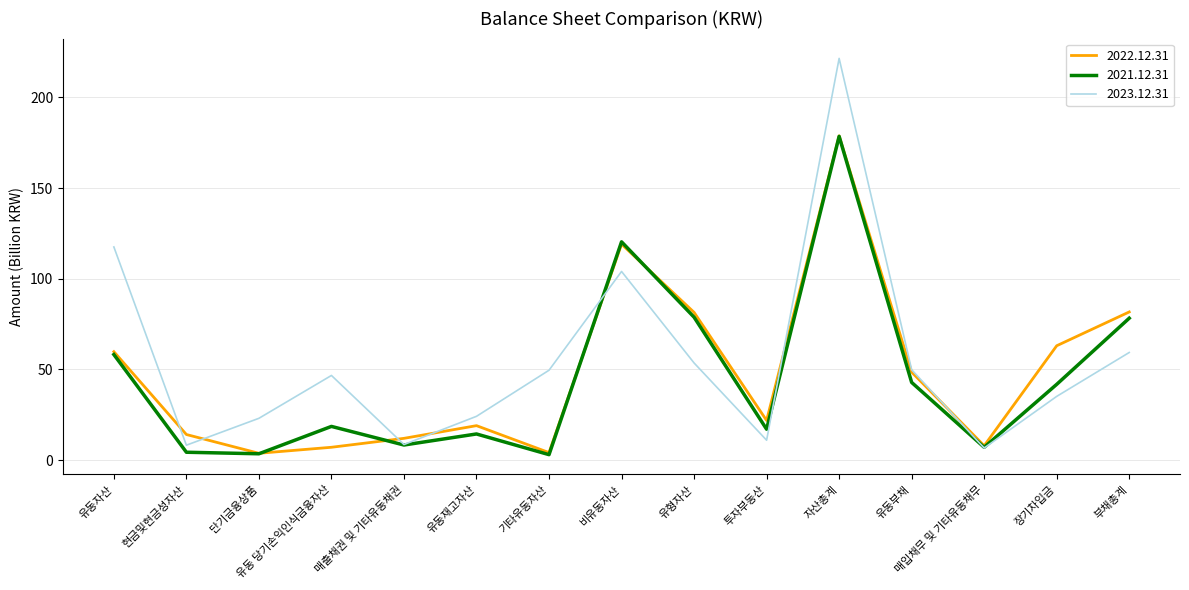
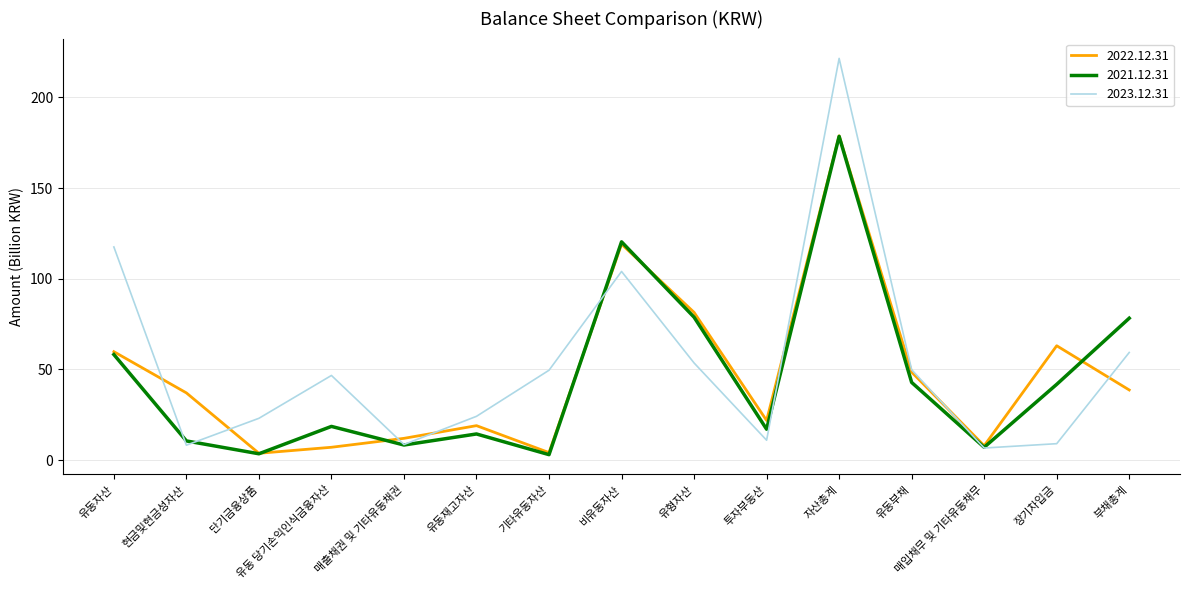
2022.12.31, 현금및현금성자산: 14 -> 37
2021.12.31, 현금및현금성자산: 4 -> 11
2023.12.31, 장기차입금: 35 -> 9
2022.12.31, 부채총계: 82 -> 39
